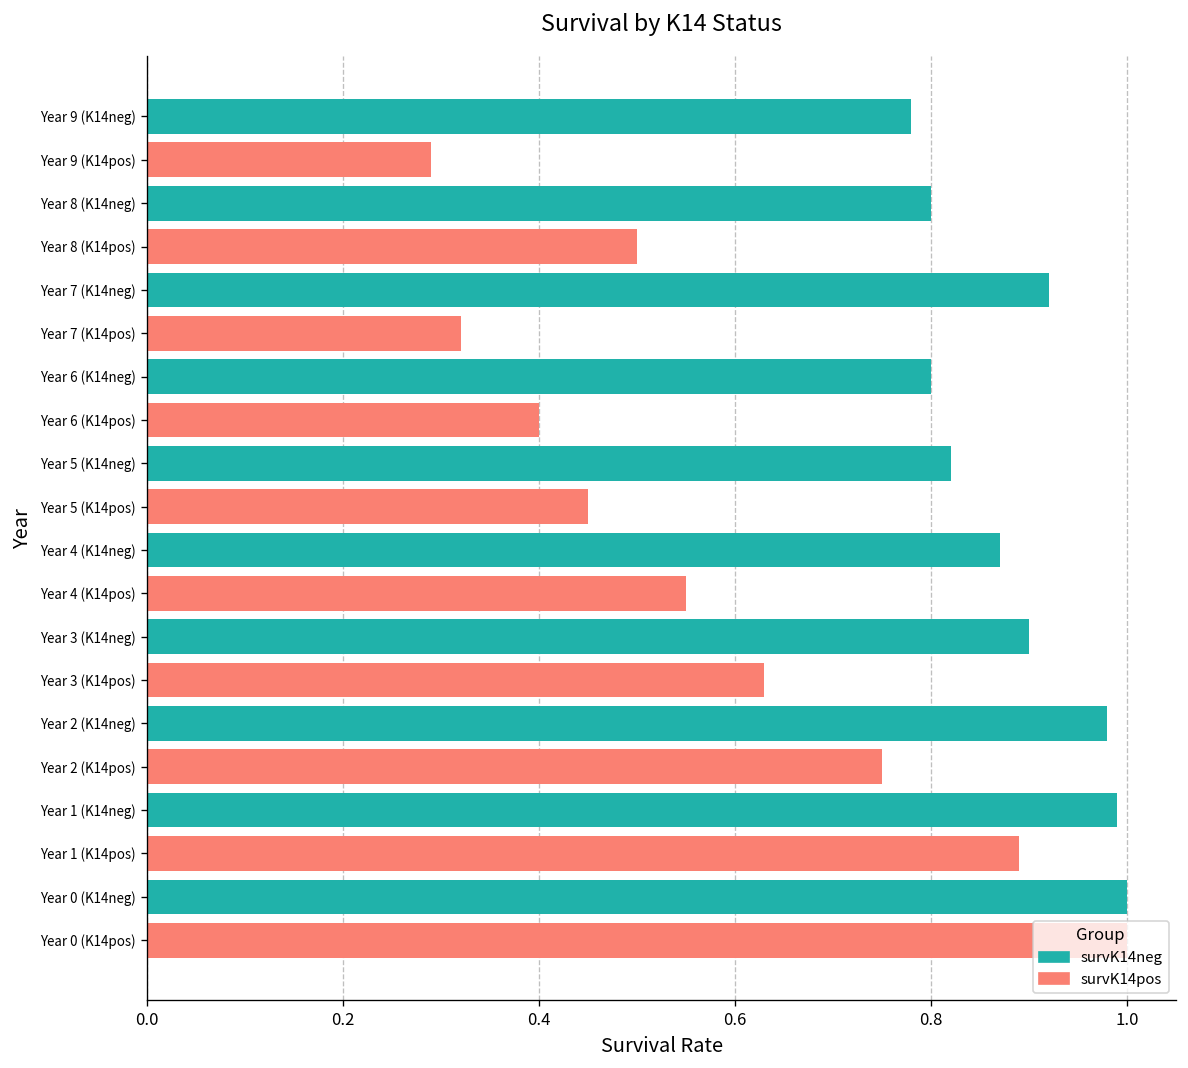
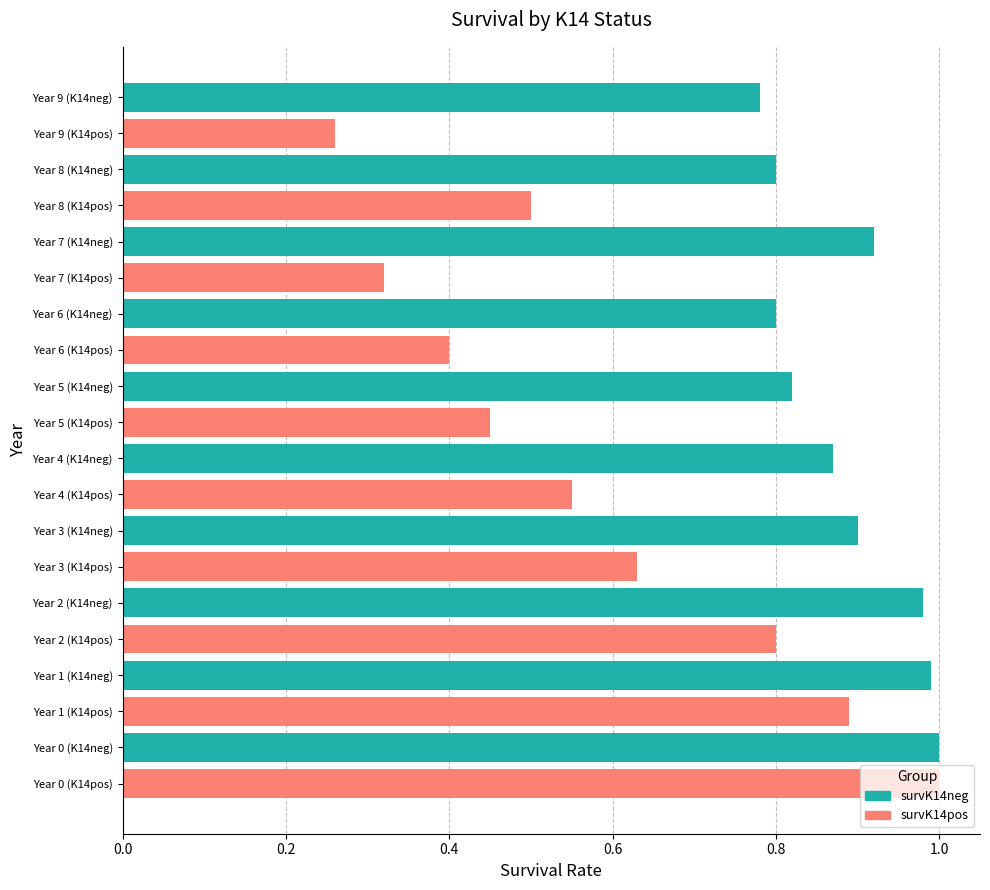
survK14pos, Year 9 (K14pos): 0.29 -> 0.26
survK14pos, Year 2 (K14pos): 0.75 -> 0.80
